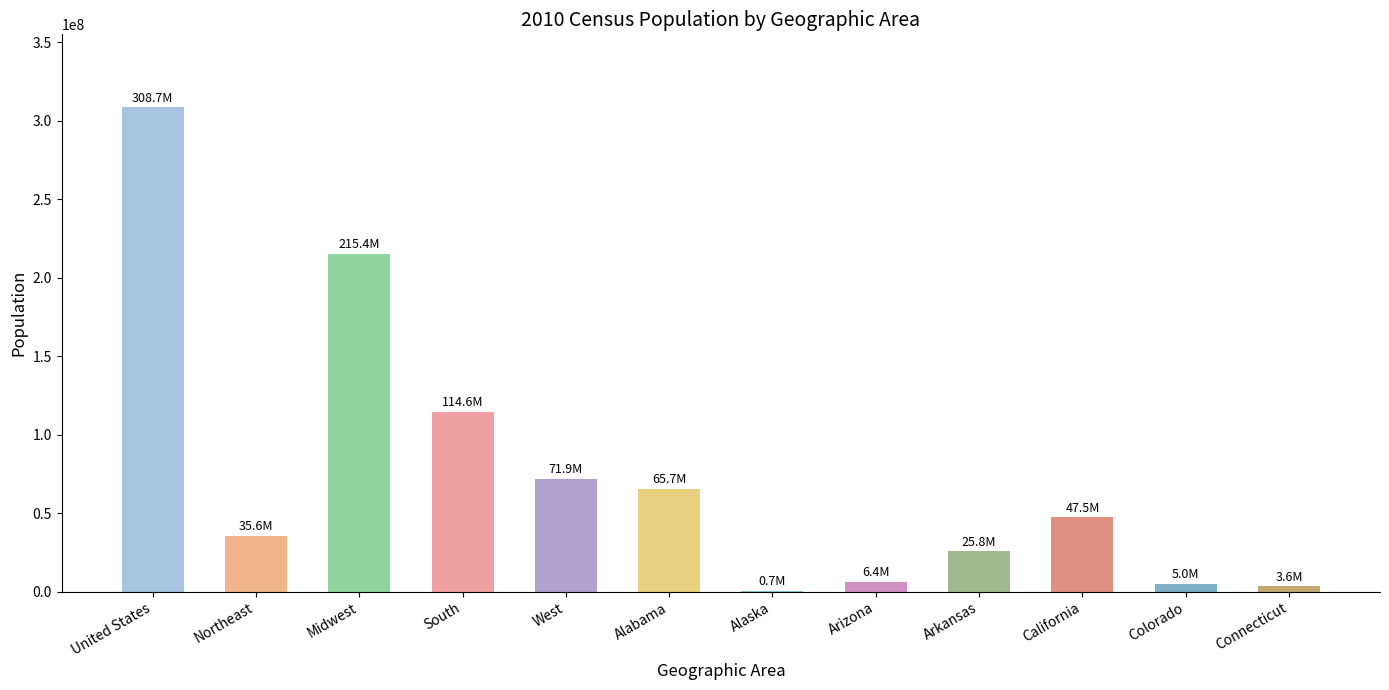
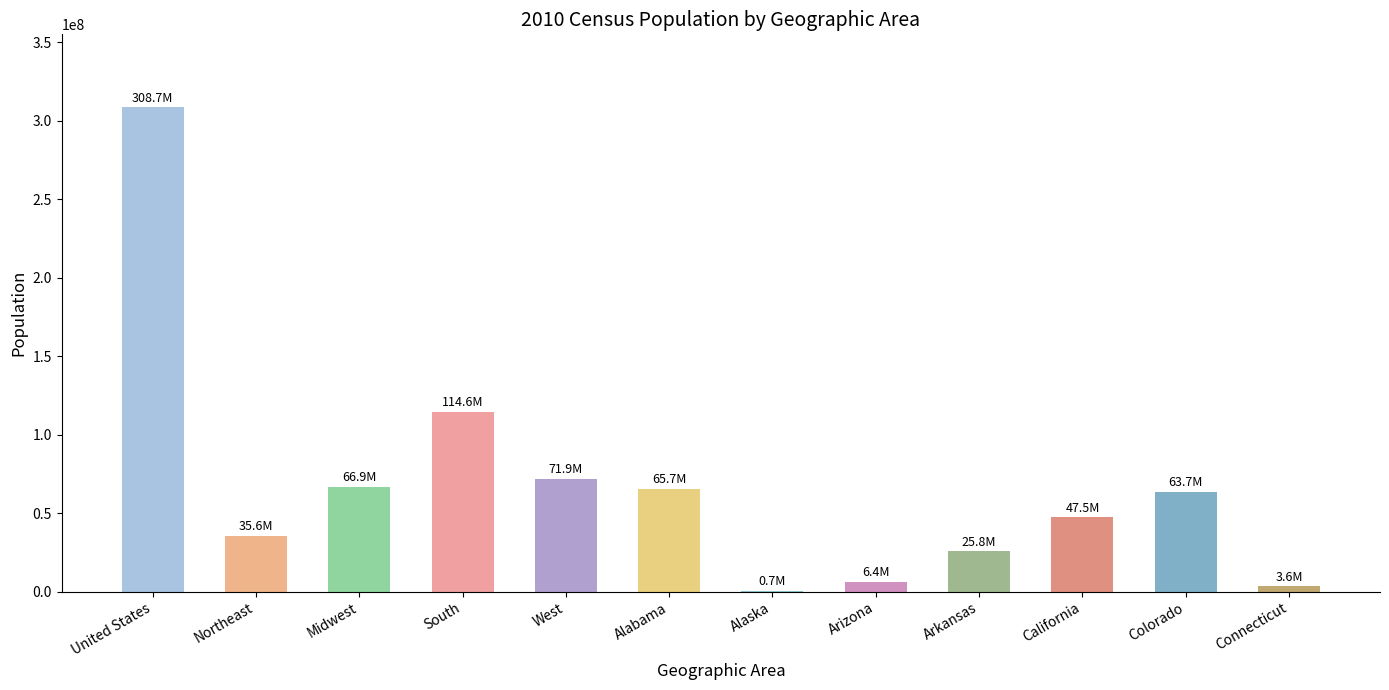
Midwest: 215.4M -> 66.9M
Colorado: 5.0M -> 63.7M
